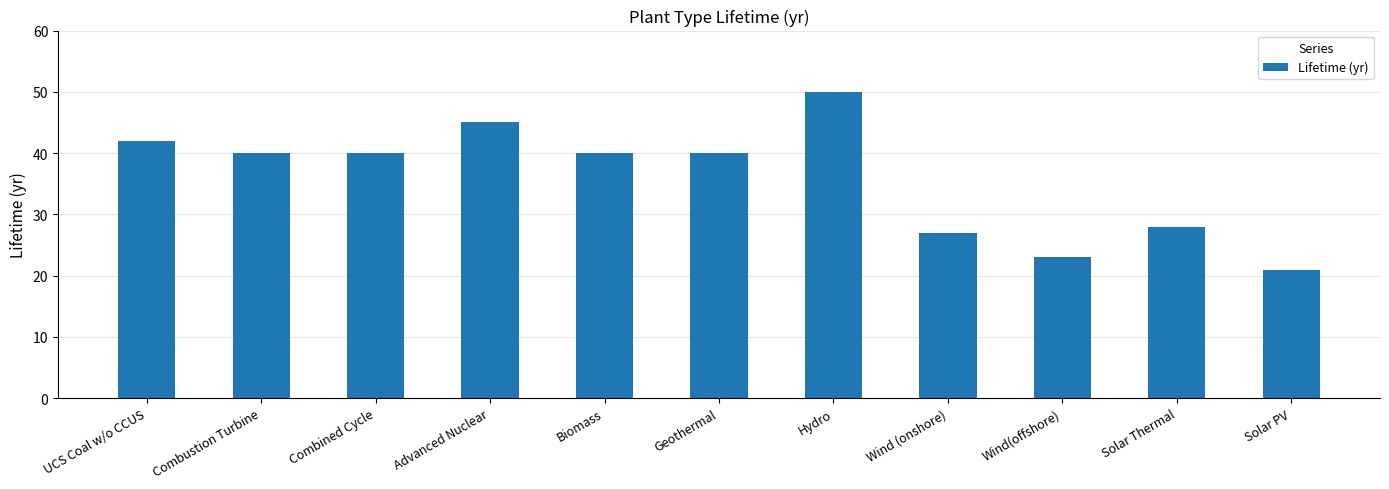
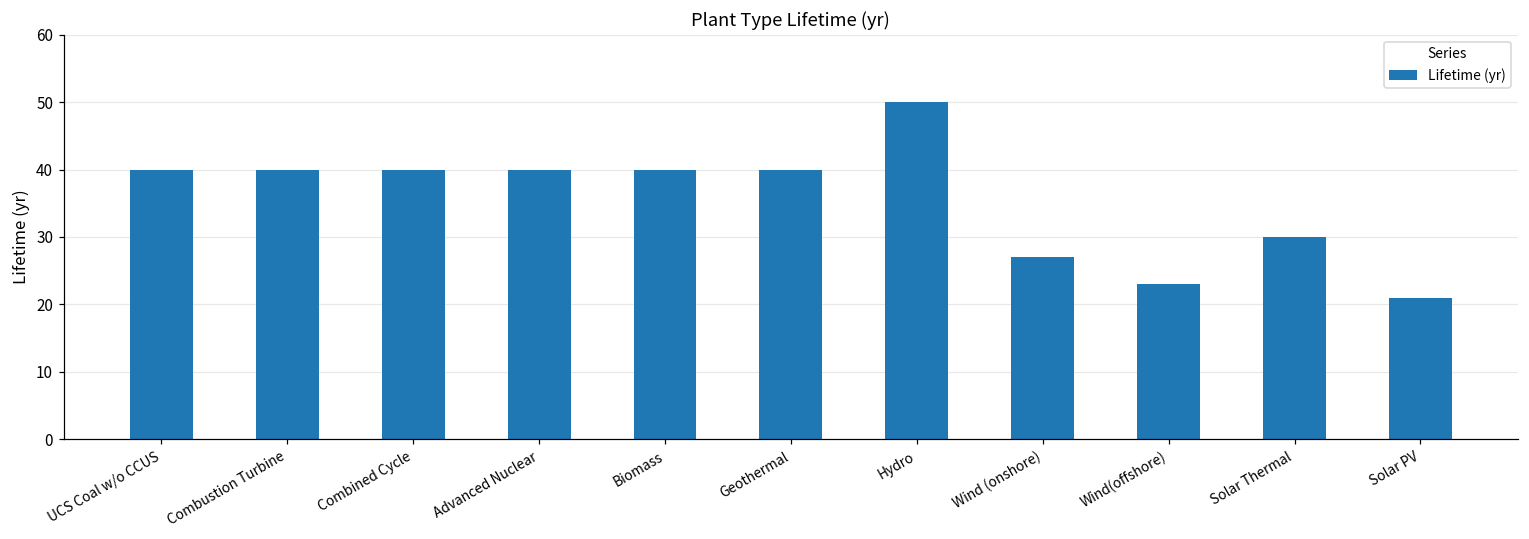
UCS Coal w/o CCUS: 42 -> 40
Advanced Nuclear: 45 -> 40
Solar Thermal: 28 -> 30
